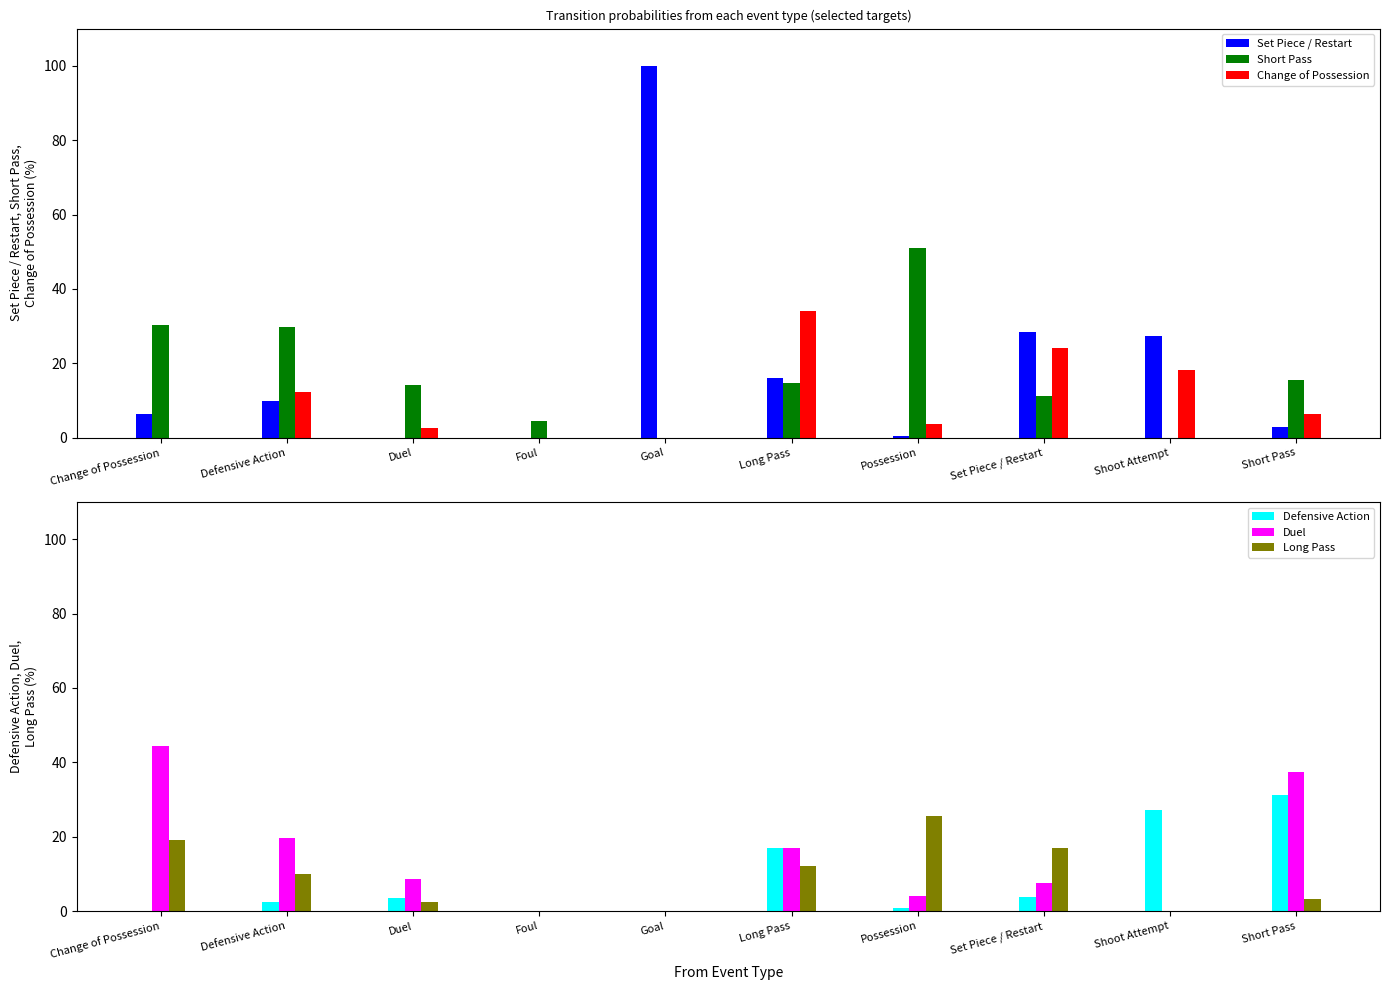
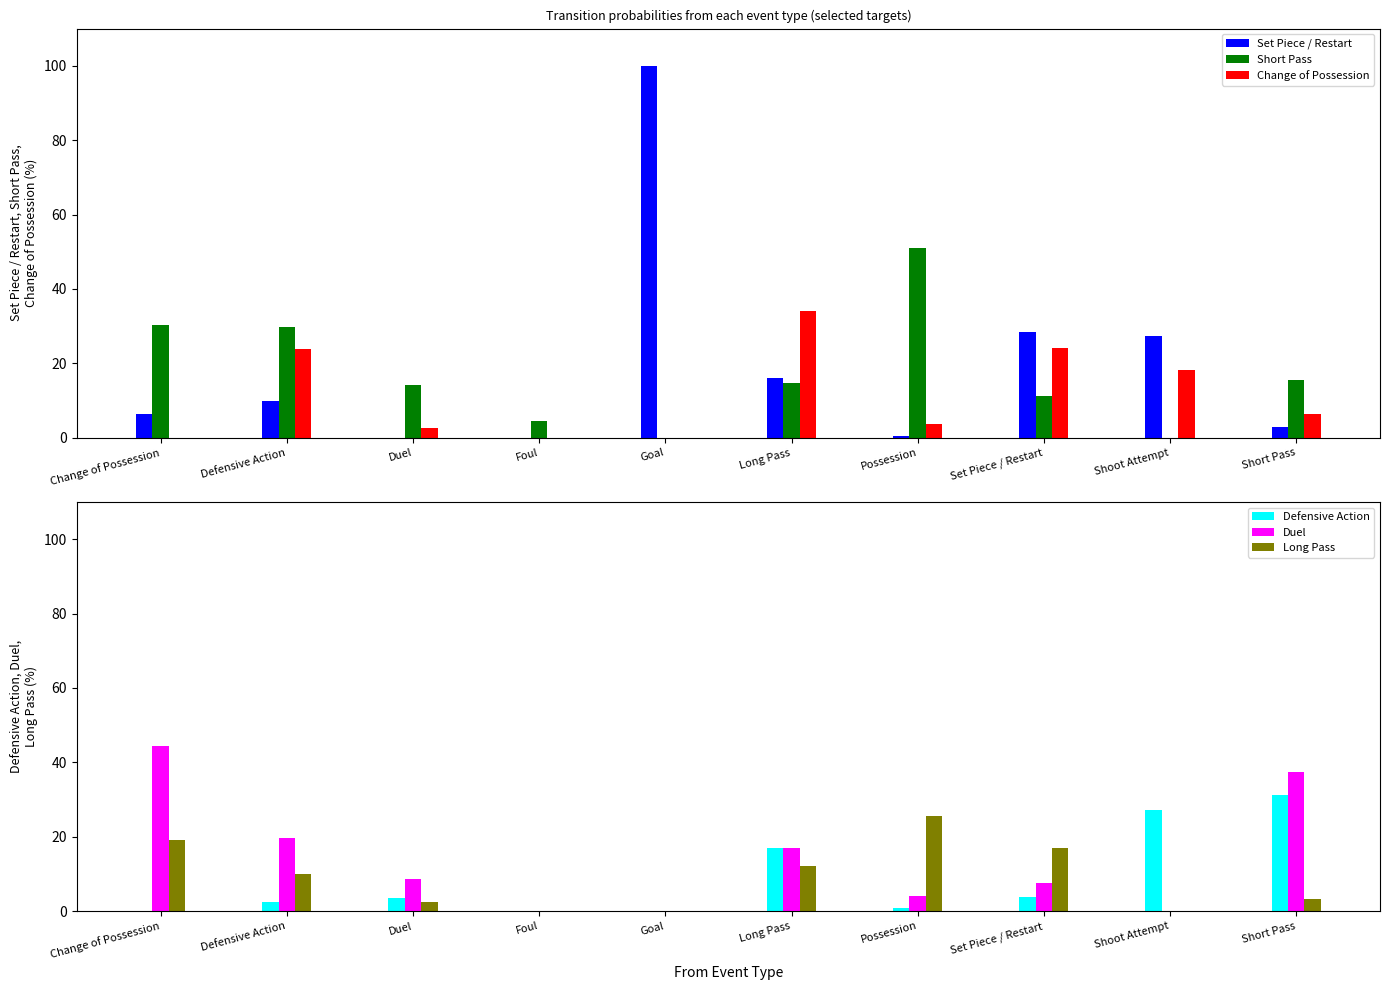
Transition probabilities from each event type (selected targets), Change of Possession, Defensive Action: 12 -> 24
